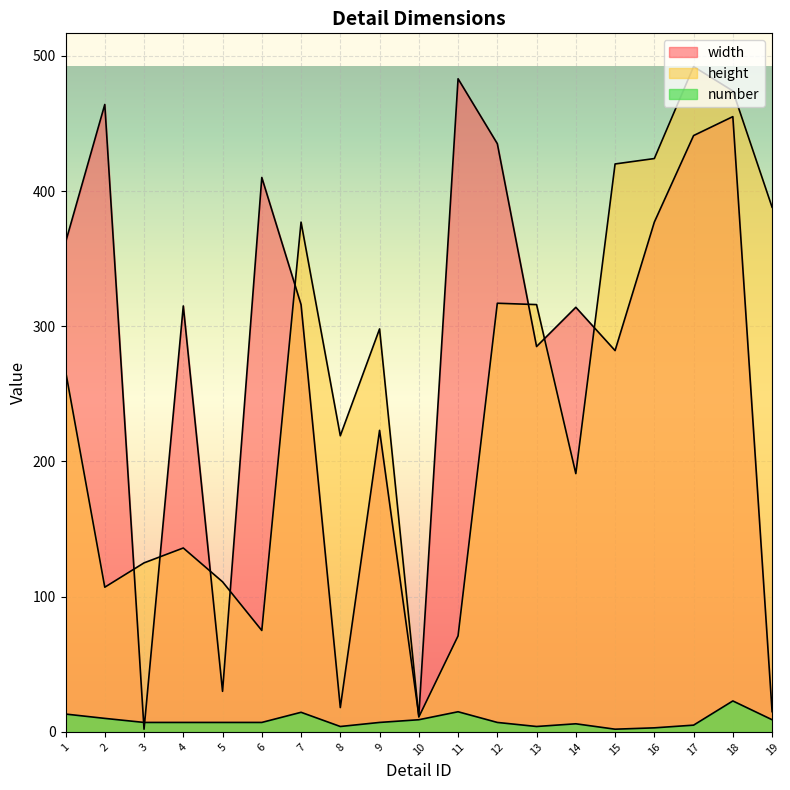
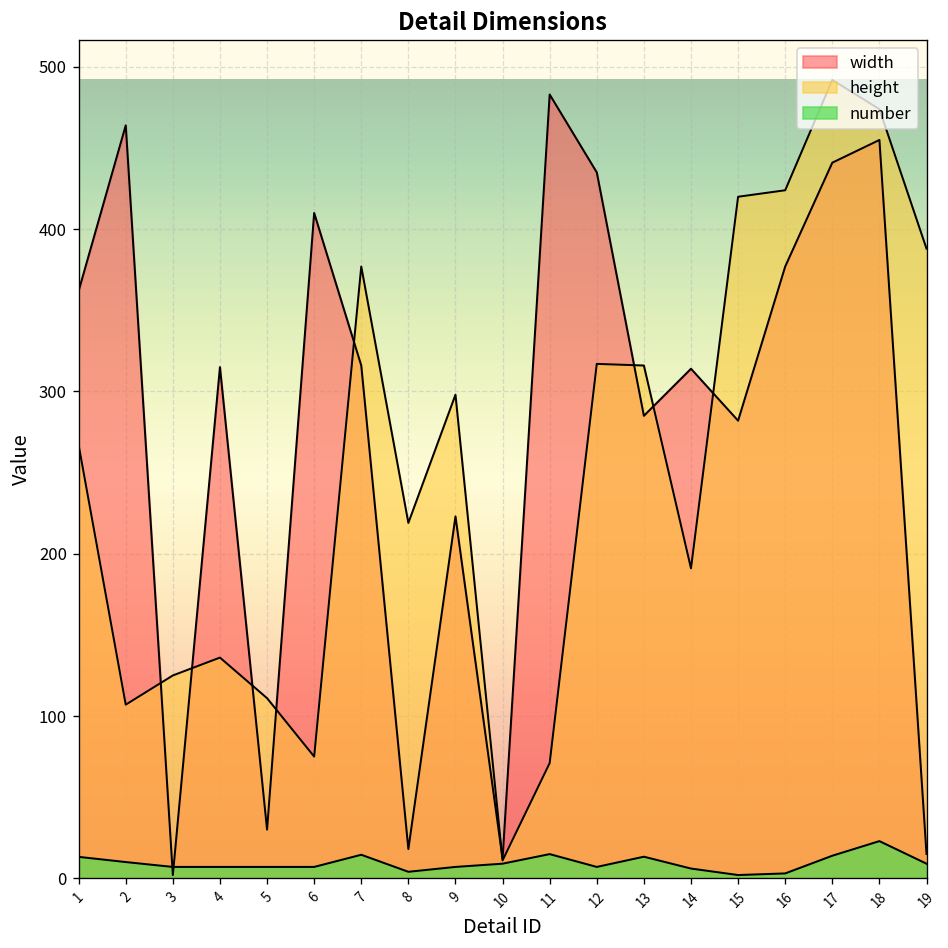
number, 13: 4 -> 13
number, 17: 5 -> 14
